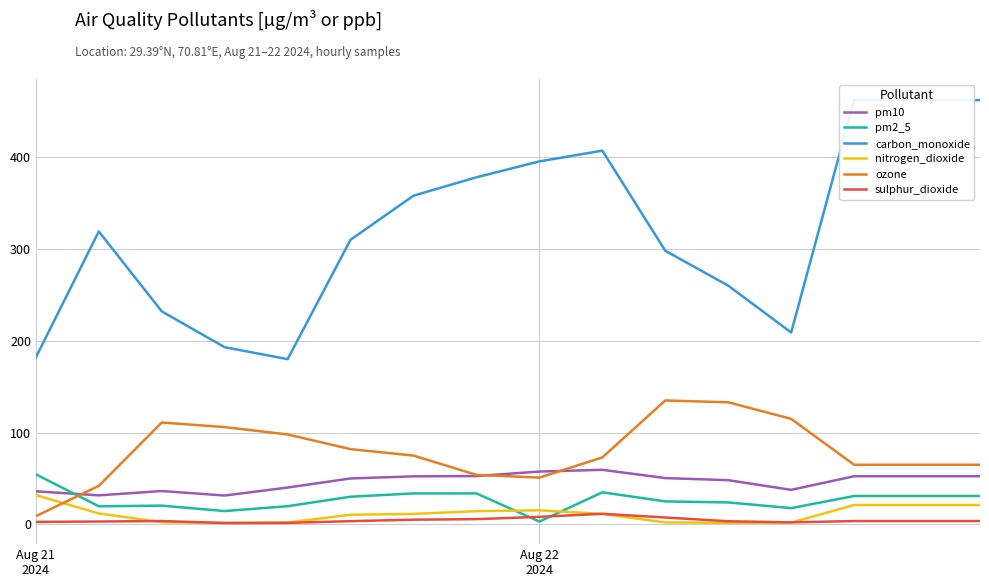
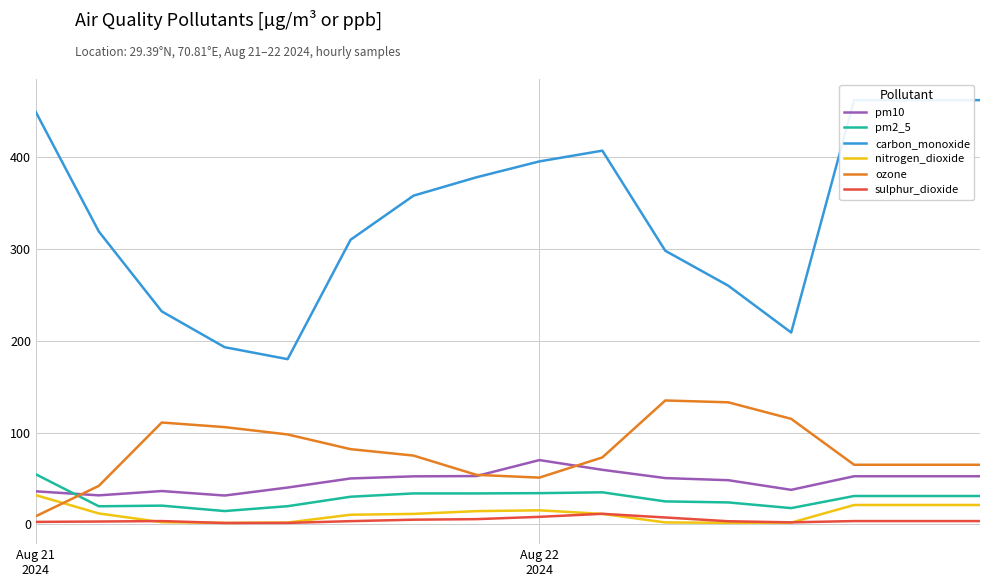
carbon_monoxide, Aug 21 2024: 180 -> 450
pm10, Aug 22 2024: 60 -> 70
pm2_5, Aug 22 2024: 0 -> 30
